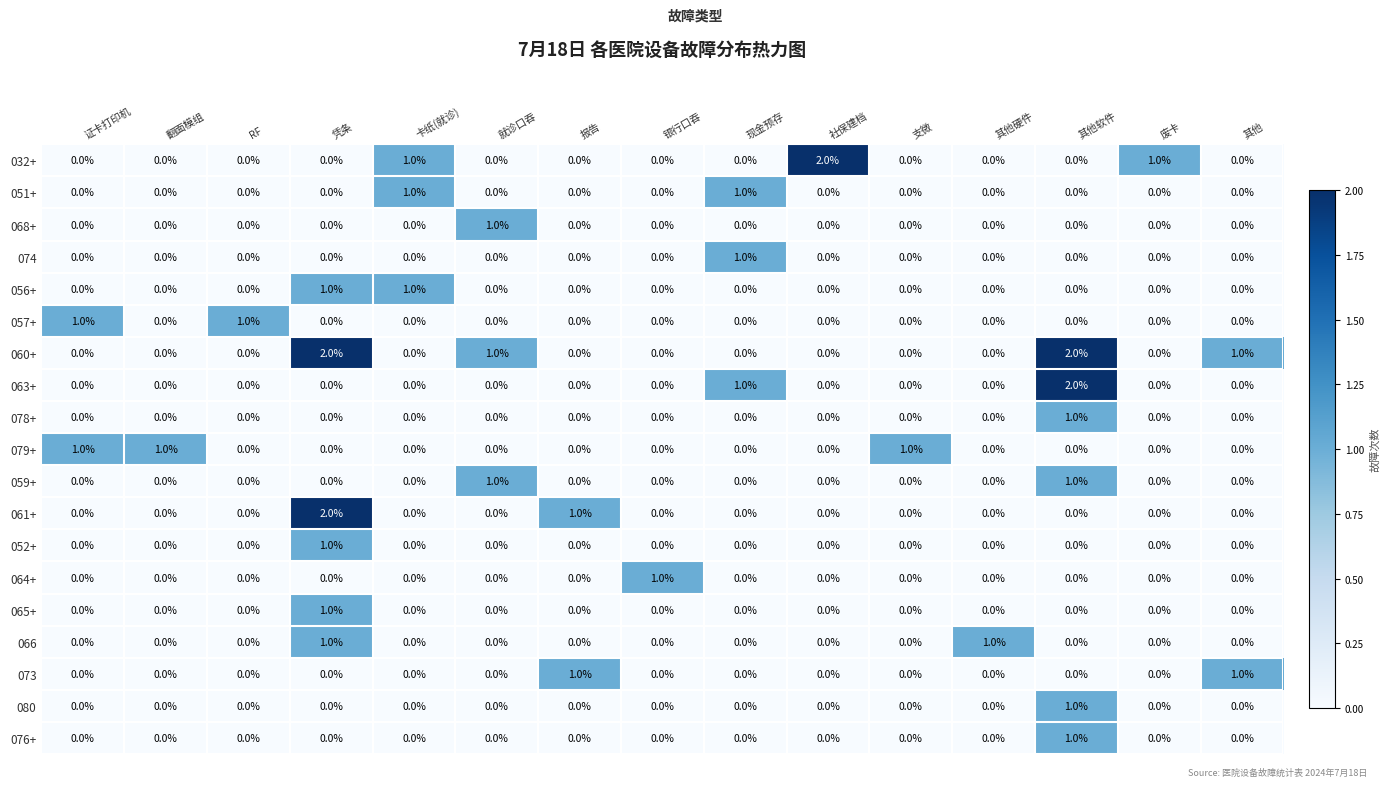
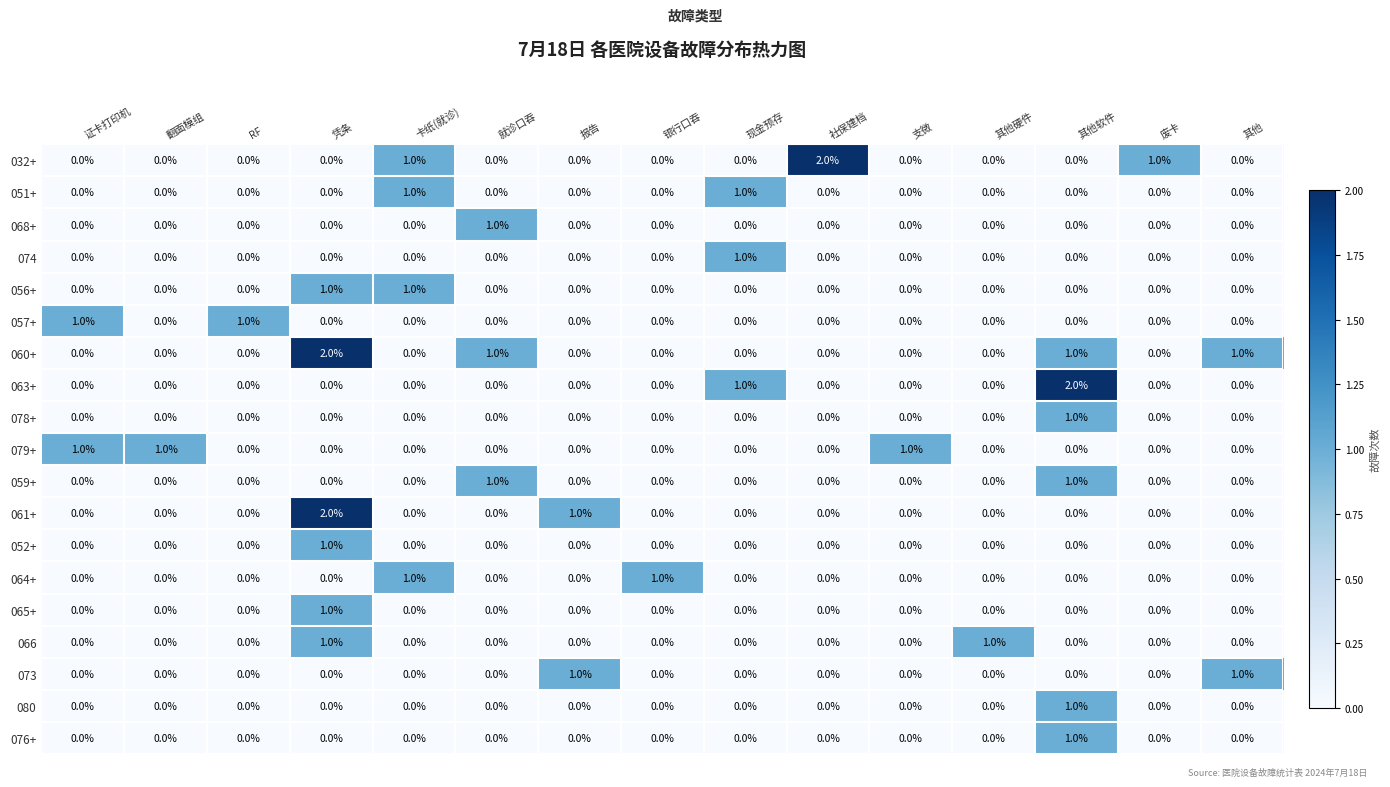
060+, 其他软件: 2.0% -> 1.0%
064+, 卡纸(就诊): 0.0% -> 1.0%
